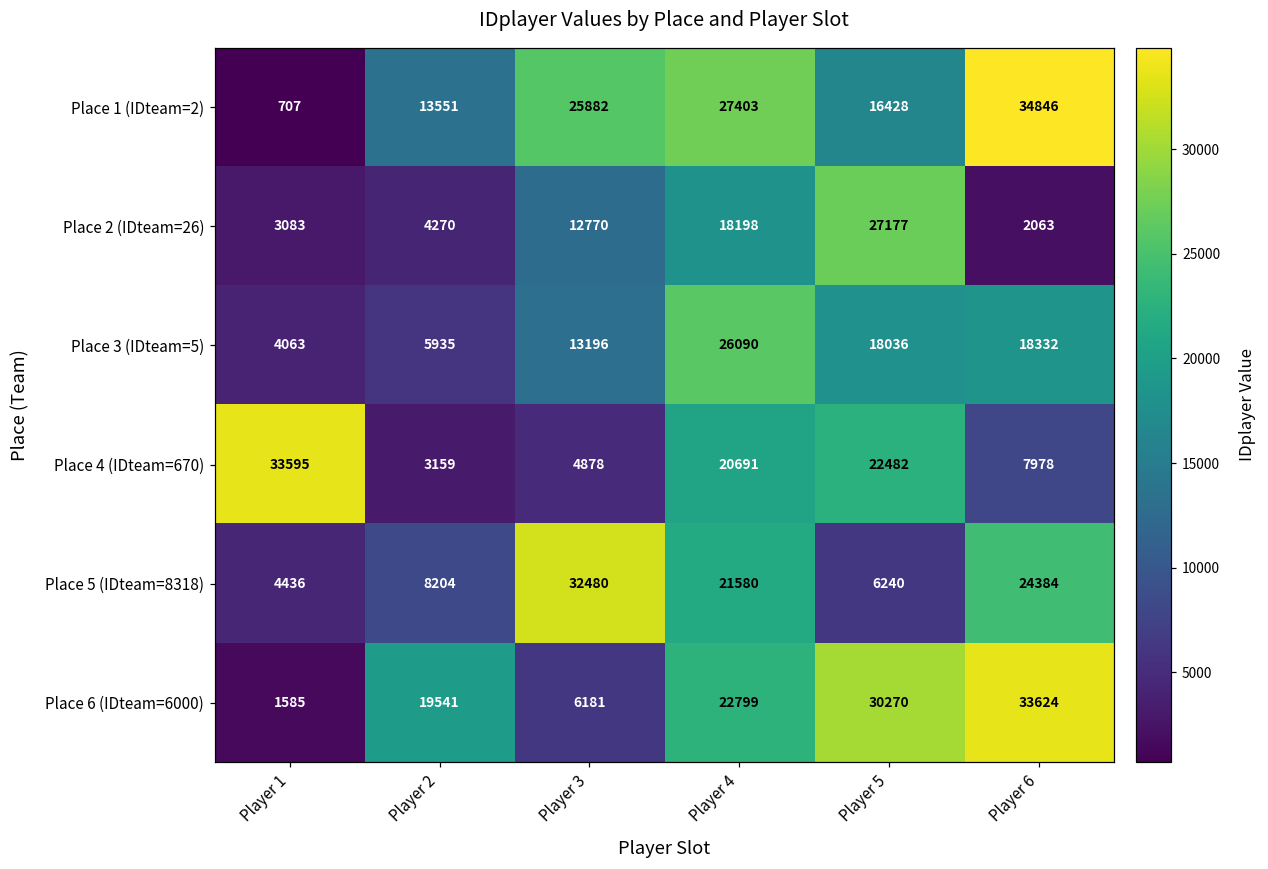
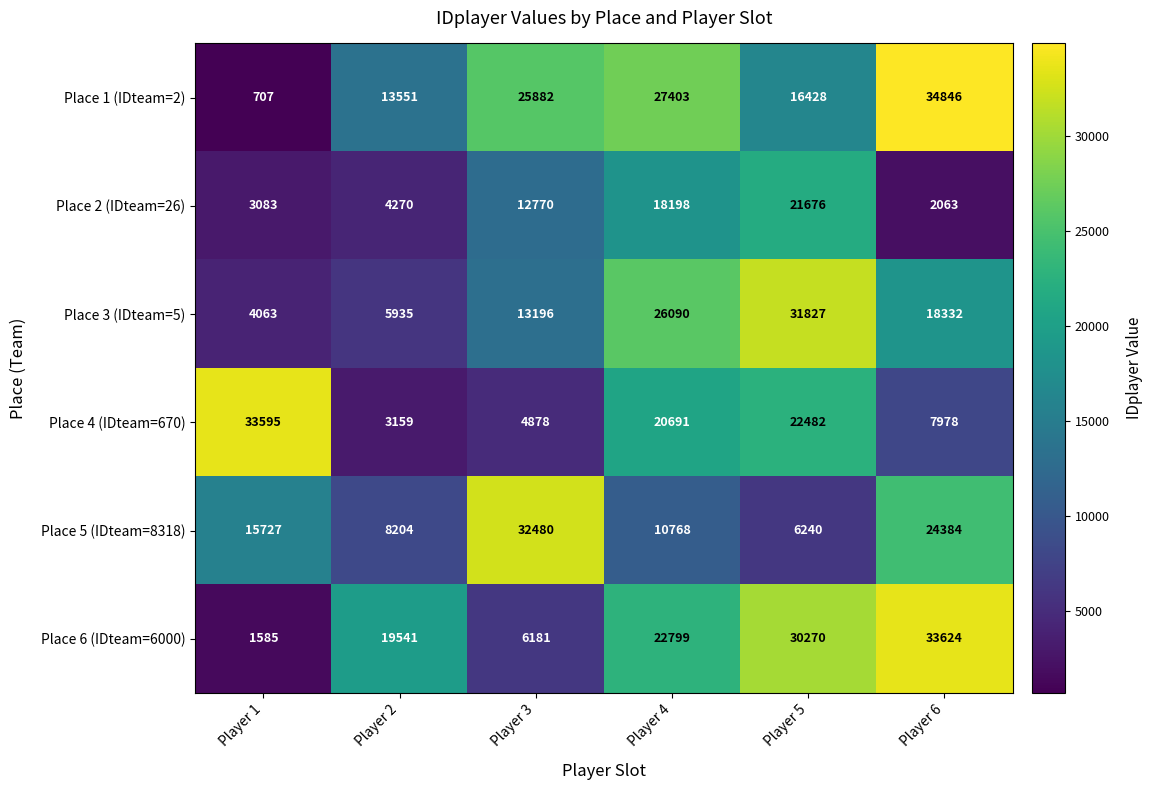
Place 2 (IDteam=26), Player 5: 27177 -> 21676
Place 3 (IDteam=5), Player 5: 18036 -> 31827
Place 5 (IDteam=8318), Player 1: 4436 -> 15727
Place 5 (IDteam=8318), Player 4: 21580 -> 10768
